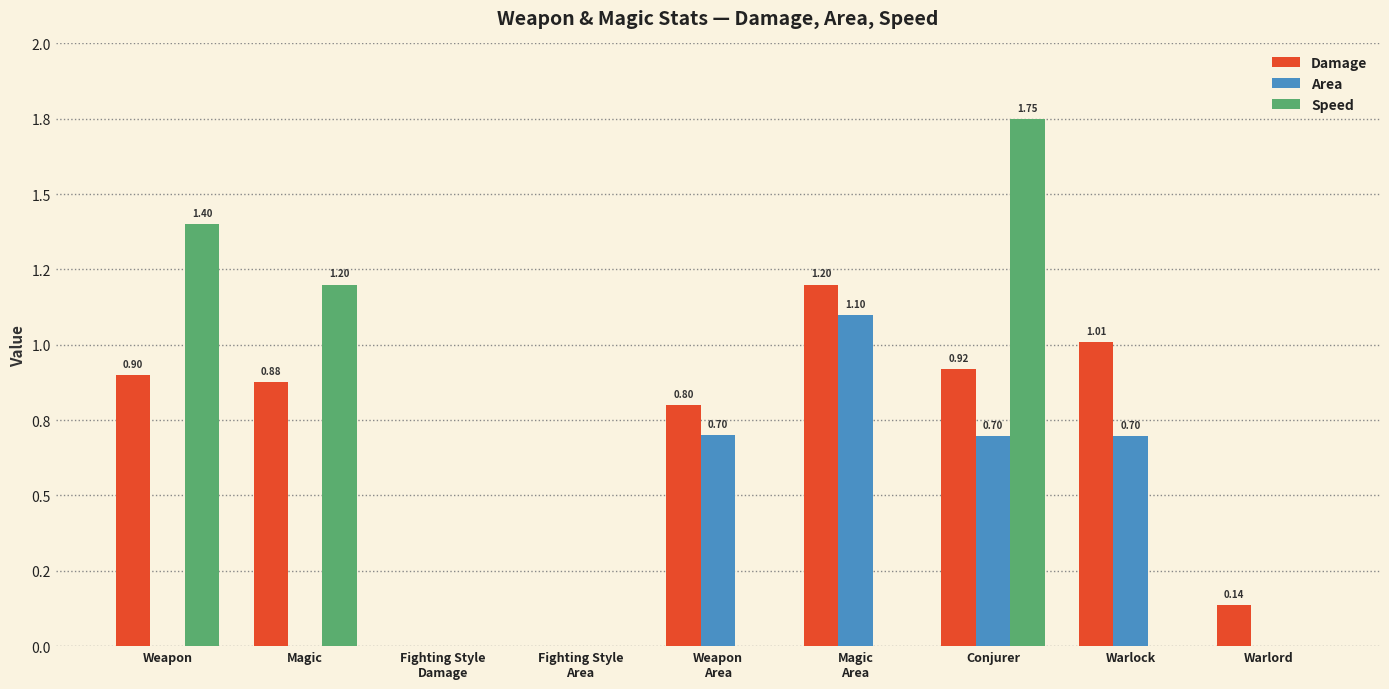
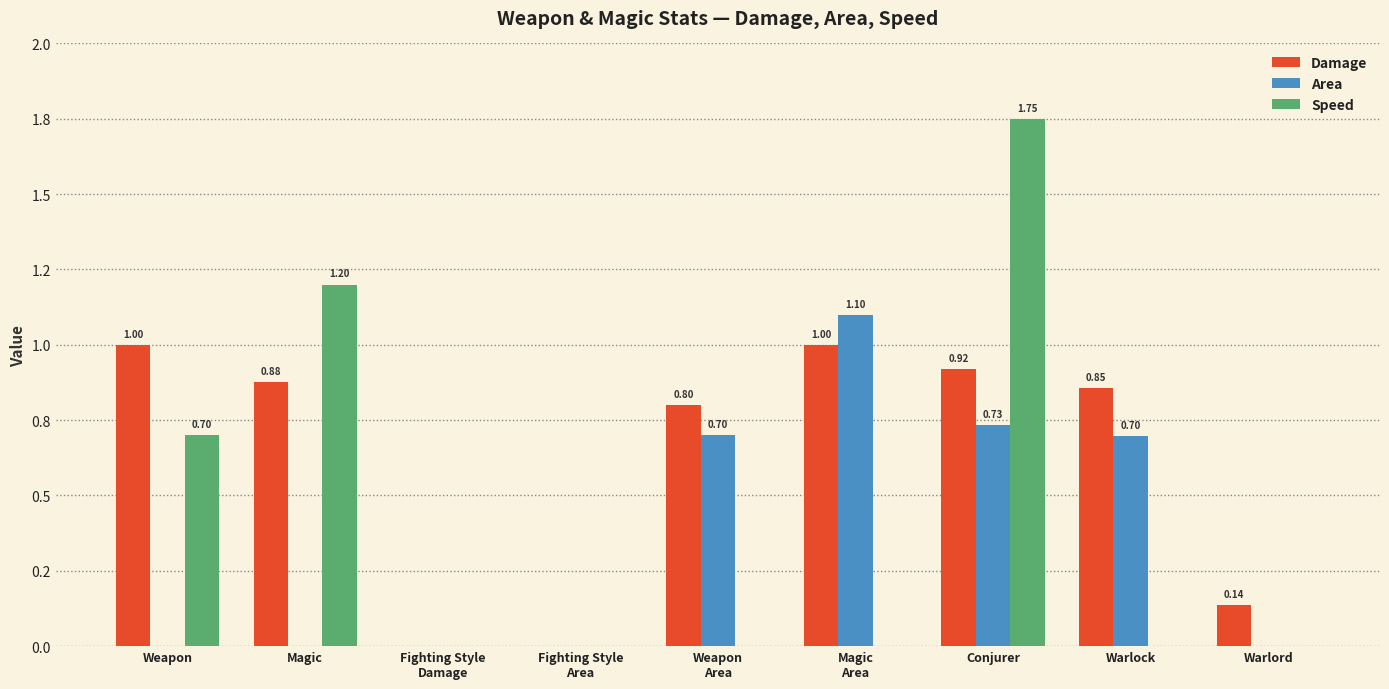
Damage, Weapon: 0.90 -> 1.00
Speed, Weapon: 1.40 -> 0.70
Damage, Magic Area: 1.20 -> 1.00
Area, Conjurer: 0.70 -> 0.73
Damage, Warlock: 1.01 -> 0.85
